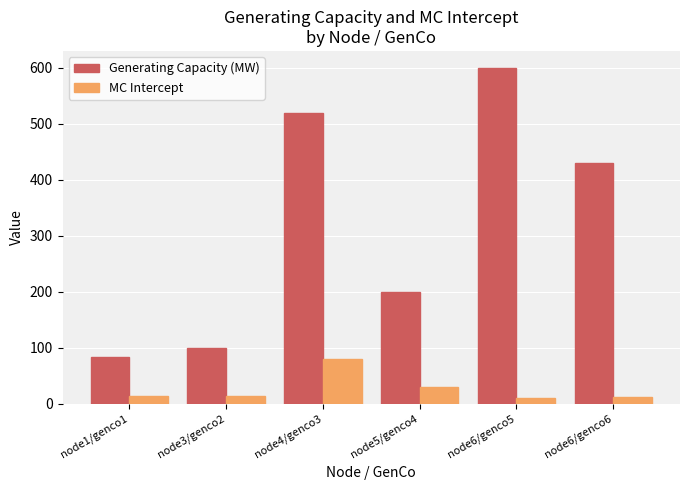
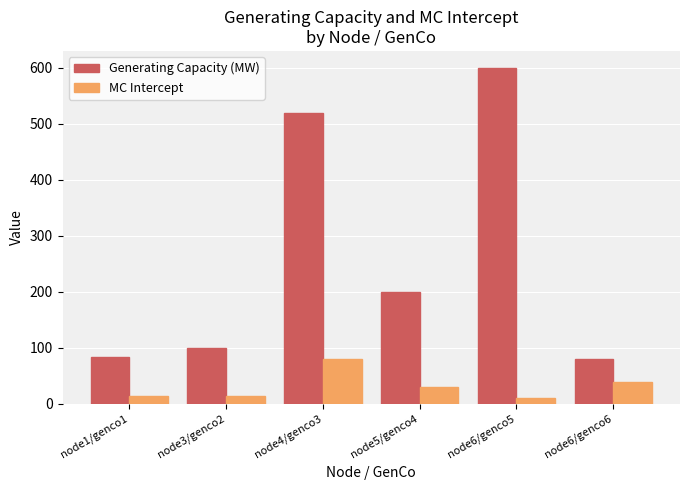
Generating Capacity (MW), node6/genco6: 430 -> 80
MC Intercept, node6/genco6: 10 -> 40
